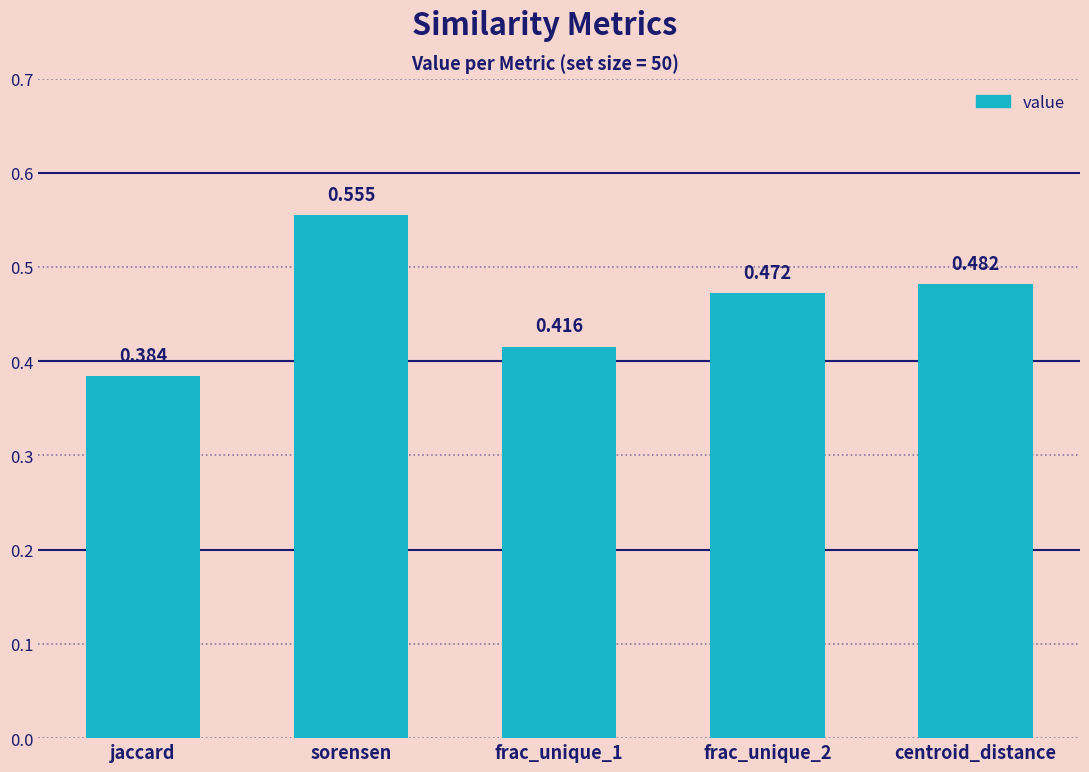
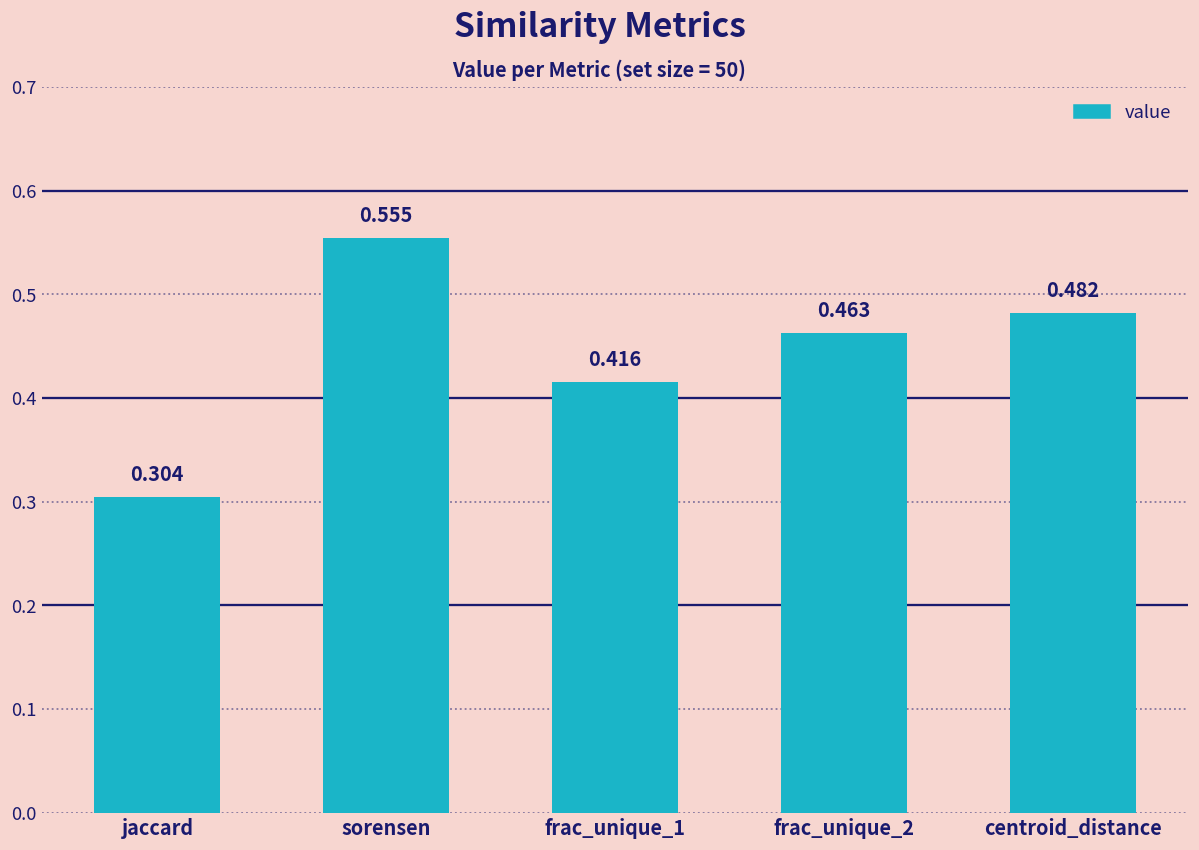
jaccard: 0.384 -> 0.304
frac_unique_2: 0.472 -> 0.463
